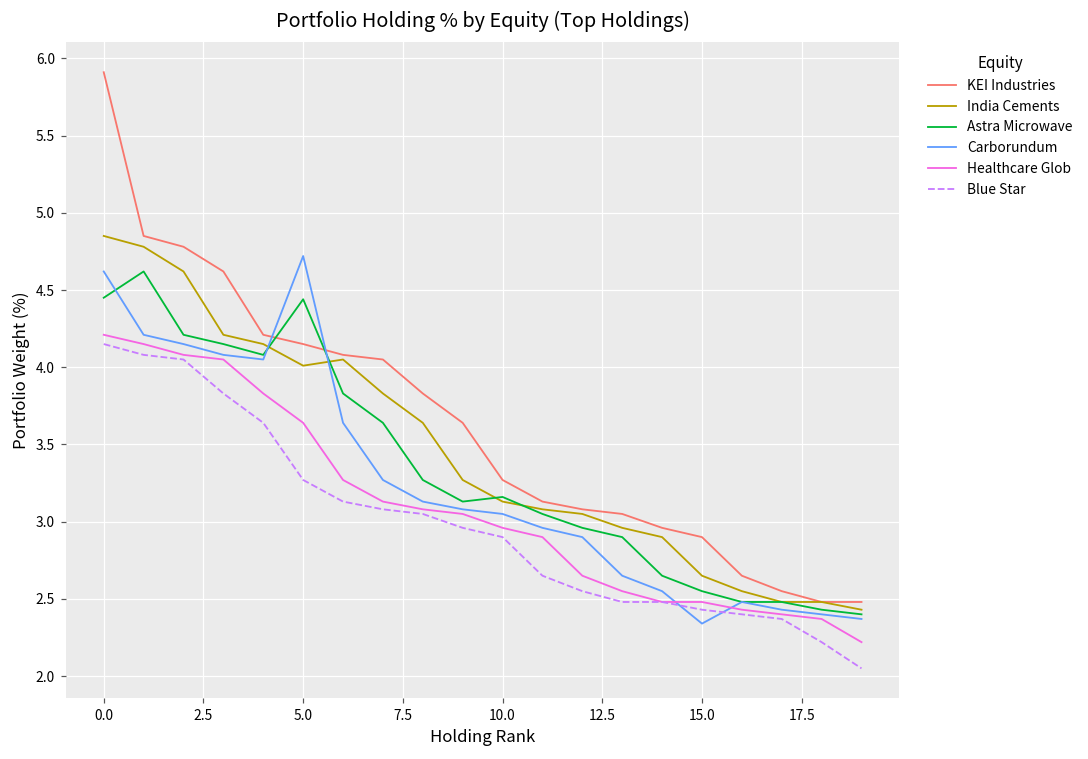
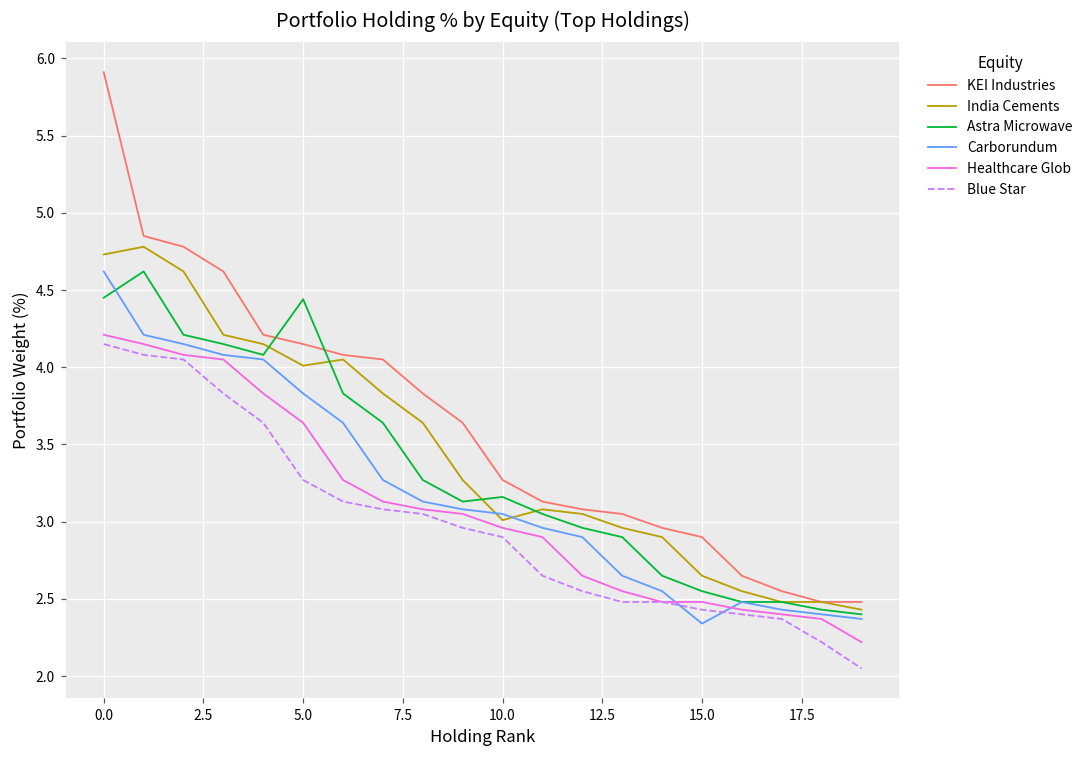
India Cements, 0.0: 4.85 -> 4.73
Carborundum, 5.0: 4.72 -> 3.83
India Cements, 10.0: 3.13 -> 3.01
